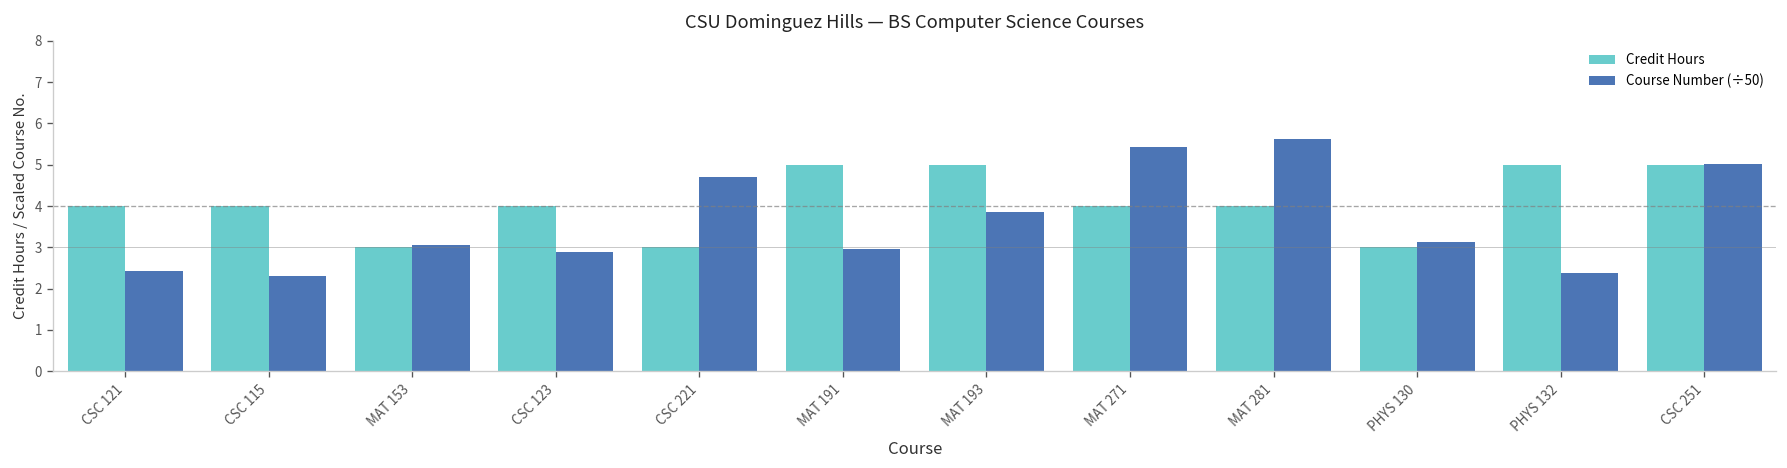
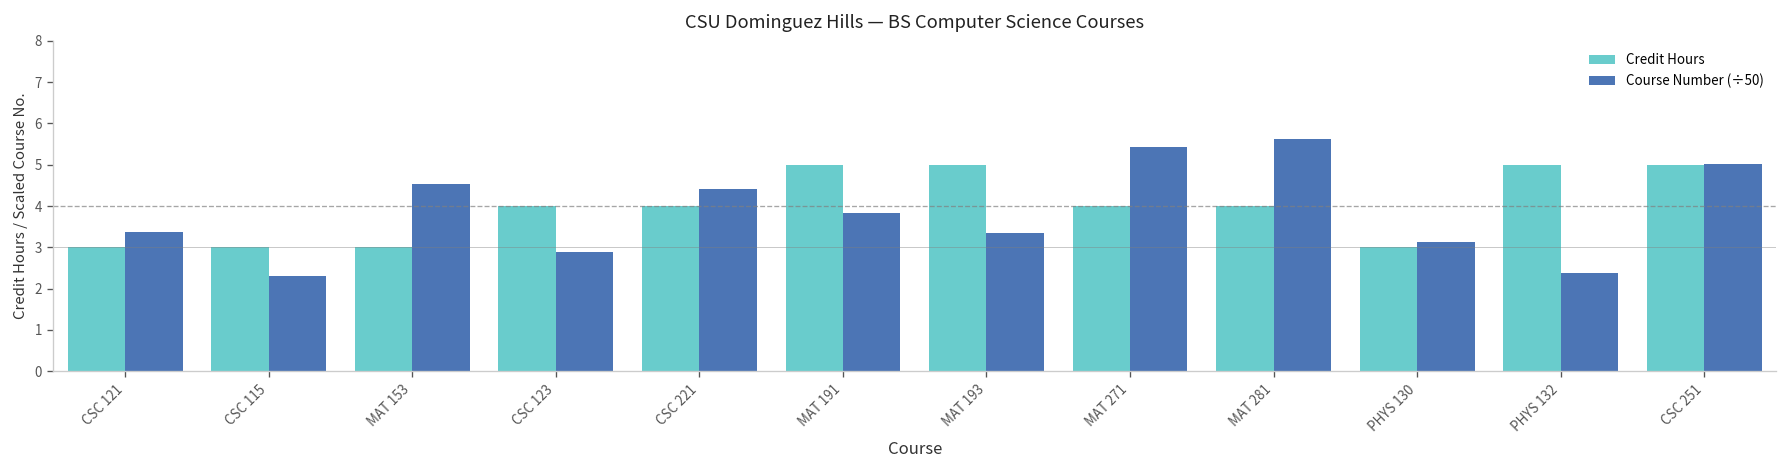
Credit Hours, CSC 121: 4 -> 3
Course Number (÷50), CSC 121: 2.4 -> 3.4
Credit Hours, CSC 115: 4 -> 3
Course Number (÷50), MAT 153: 3.1 -> 4.5
Credit Hours, CSC 221: 3 -> 4
Course Number (÷50), CSC 221: 4.7 -> 4.4
Course Number (÷50), MAT 191: 3.0 -> 3.8
Course Number (÷50), MAT 193: 3.9 -> 3.3
